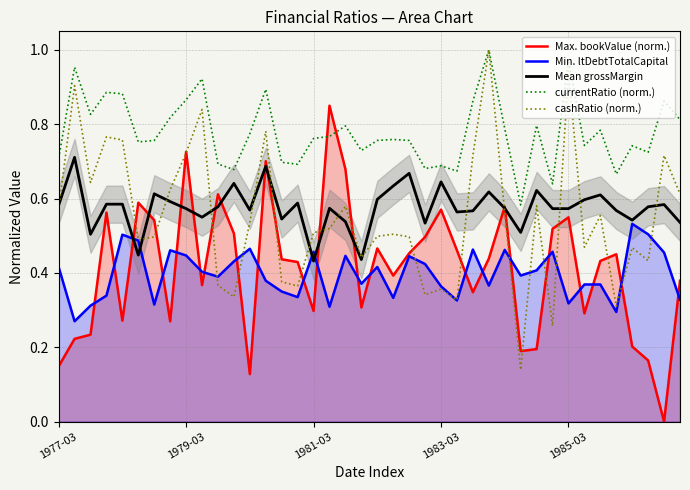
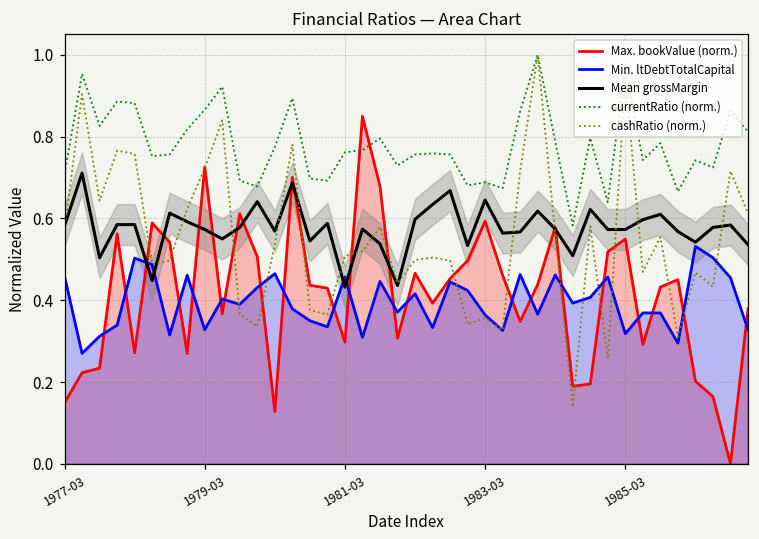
Min. ltDebtTotalCapital, 1977-03: 0.42 -> 0.46
Min. ltDebtTotalCapital, 1979-03: 0.45 -> 0.33
Max. bookValue (norm.), 1983-03: 0.57 -> 0.59
